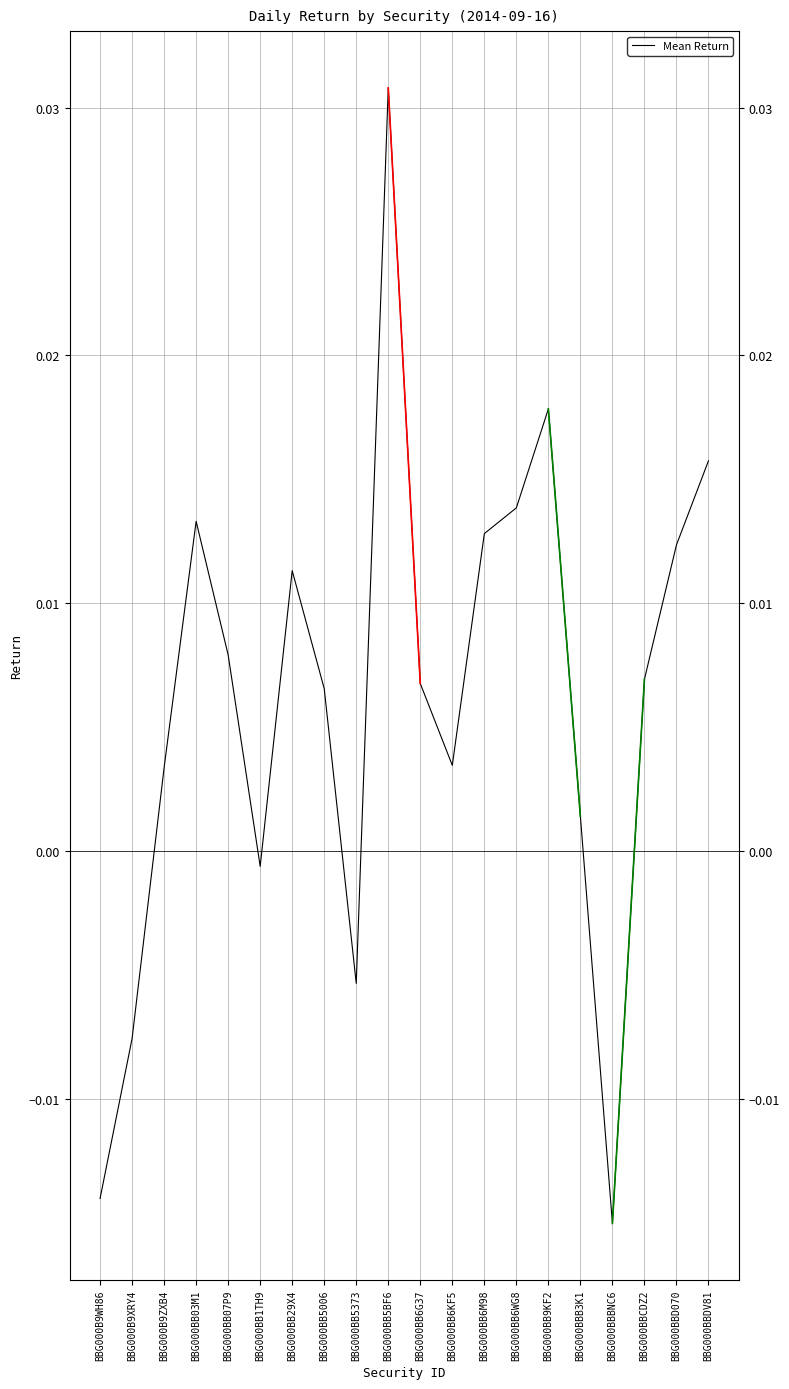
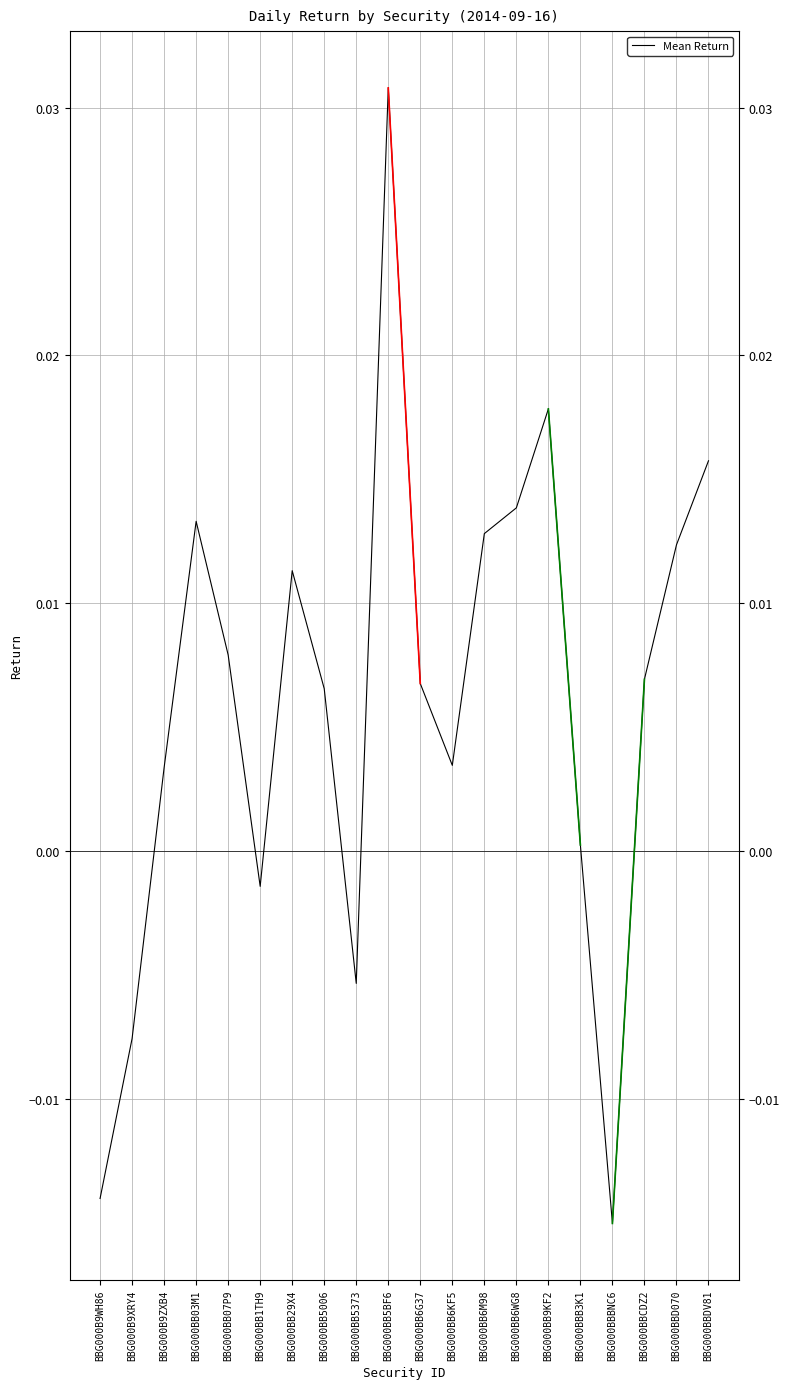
Mean Return, BBG000BB1TH9: -0.0006 -> -0.0014
Mean Return, BBG000BBB3K1: 0.0014 -> 0.0002
